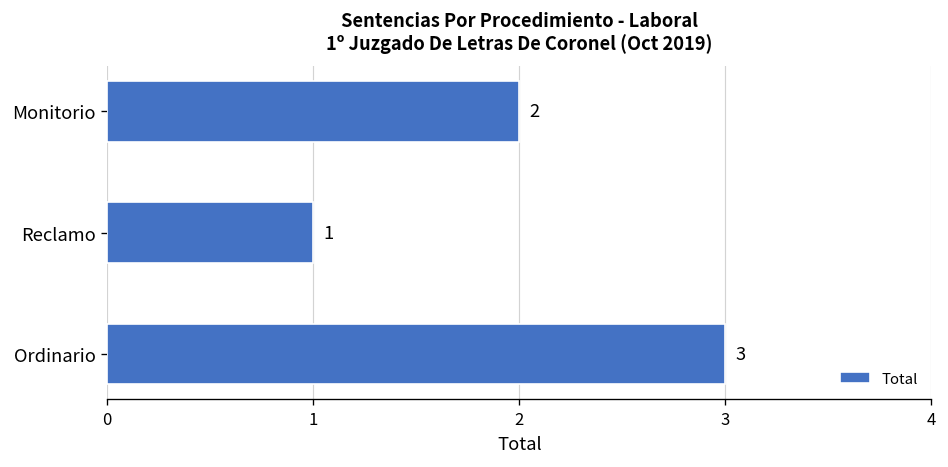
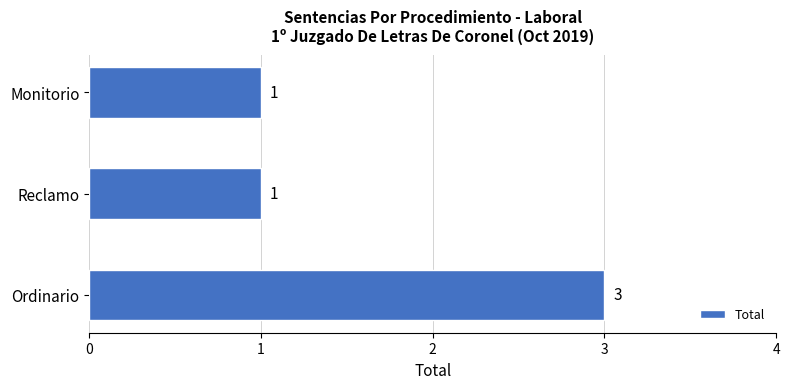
Monitorio: 2 -> 1
